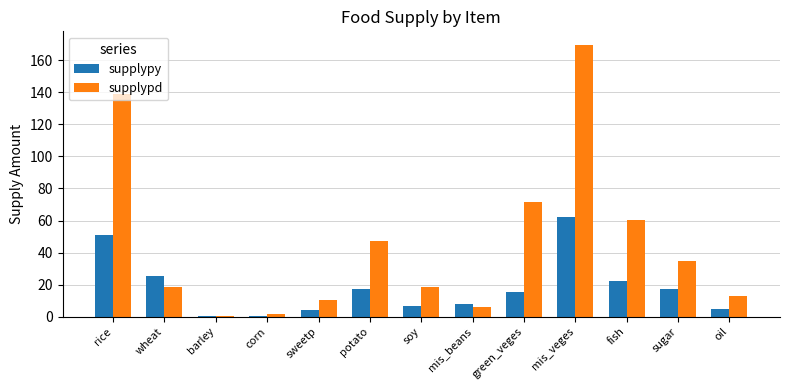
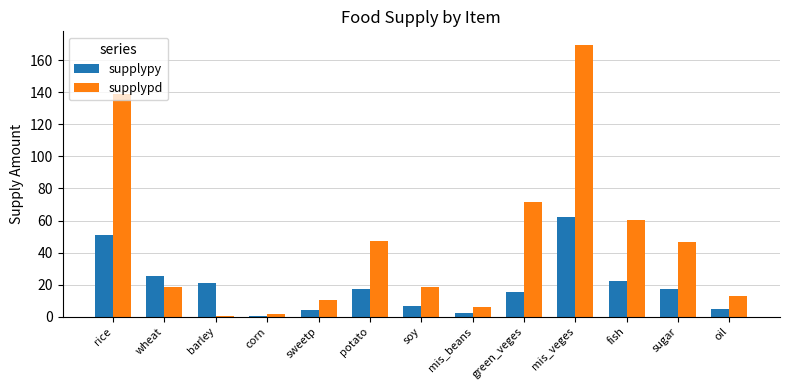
supplypy, barley: 0 -> 21
supplypy, mis_beans: 8 -> 2
supplypd, sugar: 35 -> 47
